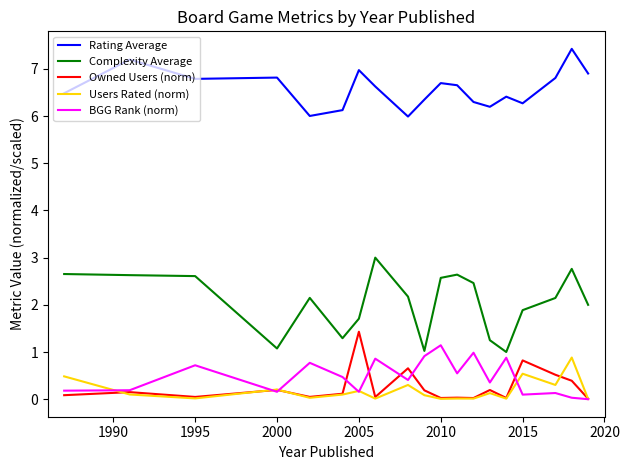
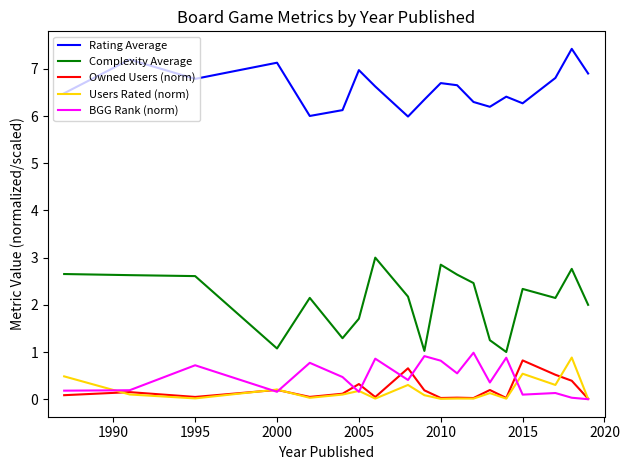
Rating Average, 2000: 6.8 -> 7.1
Owned Users (norm), 2005: 1.4 -> 0.3
Complexity Average, 2010: 2.6 -> 2.9
BGG Rank (norm), 2010: 1.1 -> 0.8
Complexity Average, 2015: 1.9 -> 2.3
